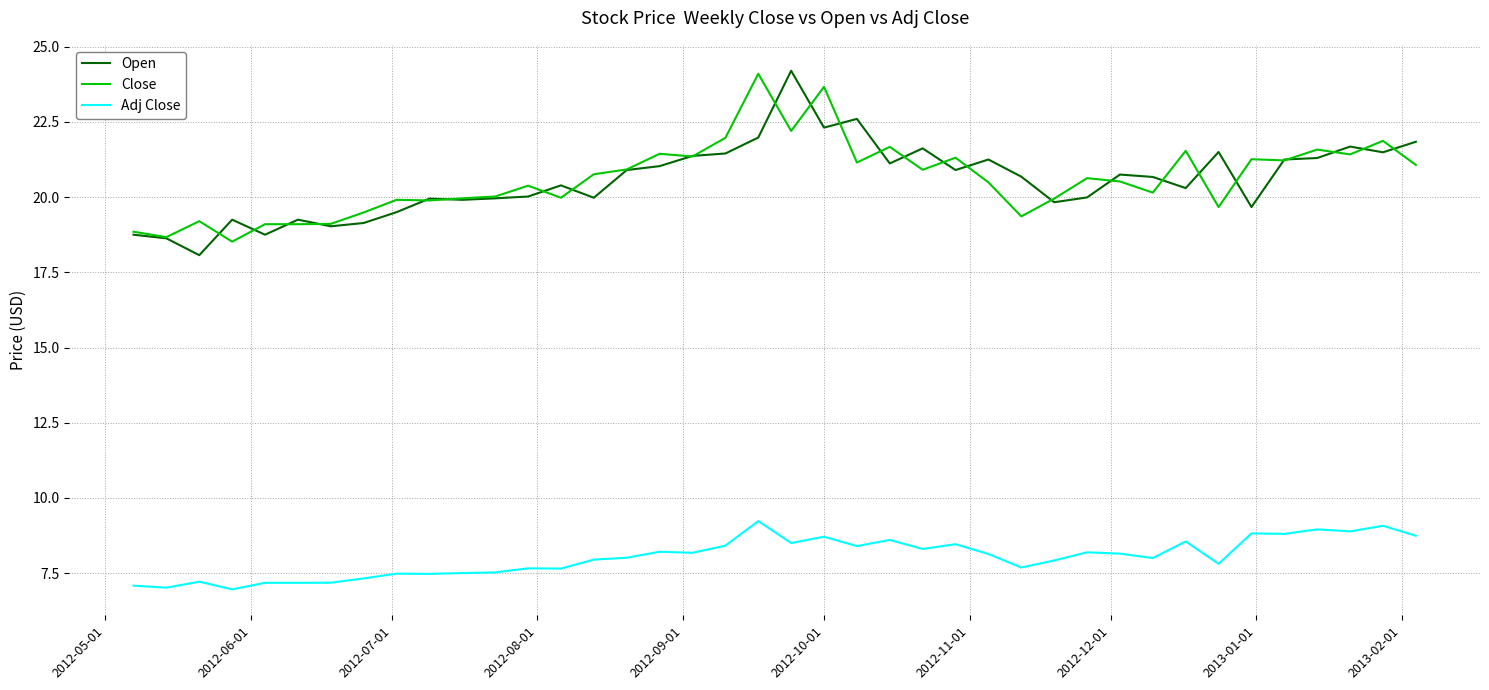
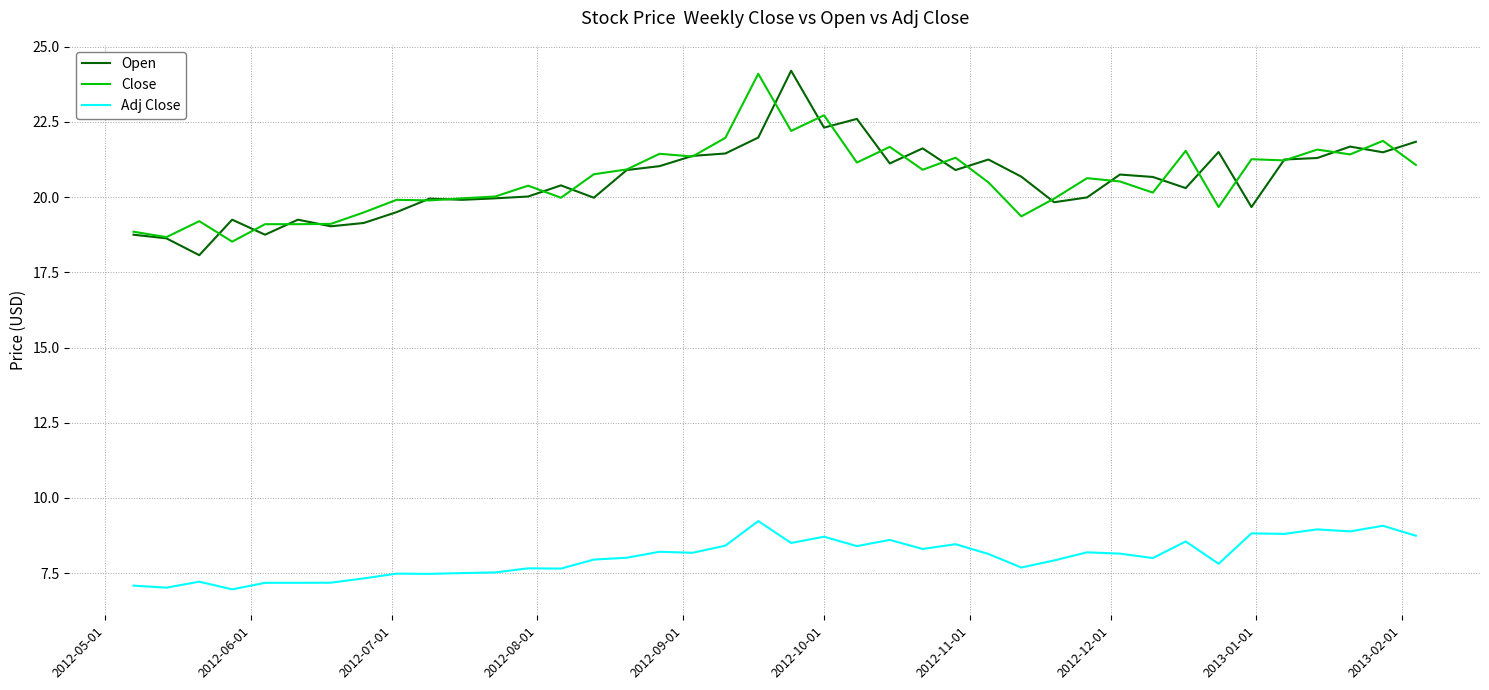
Close, 2012-10-01: 23.7 -> 22.7
